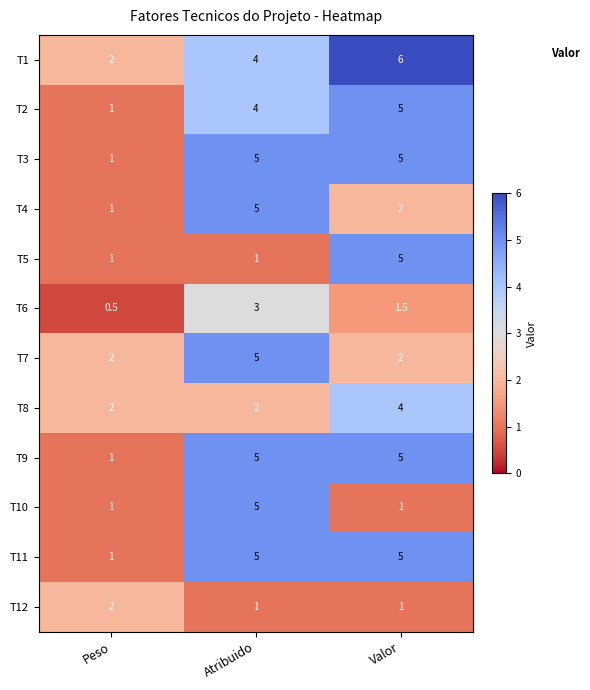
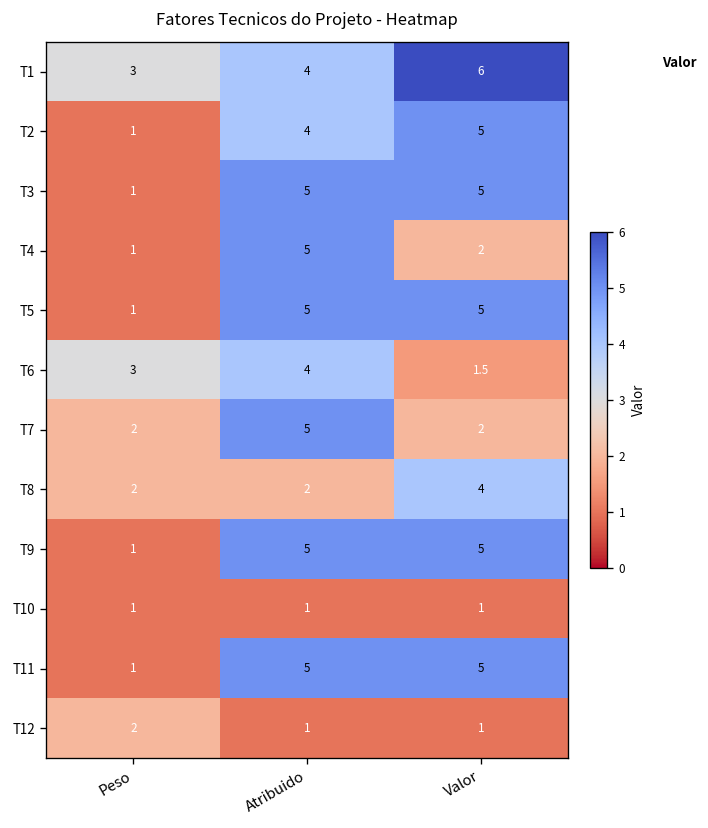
T1, Peso: 2 -> 3
T5, Atribuido: 1 -> 5
T6, Peso: 0.5 -> 3
T6, Atribuido: 3 -> 4
T10, Atribuido: 5 -> 1
